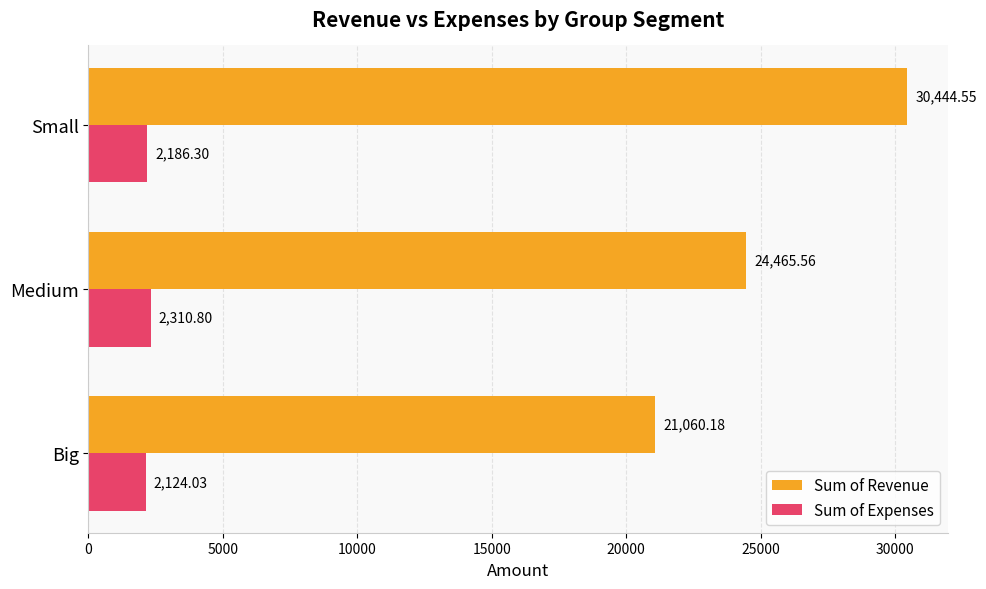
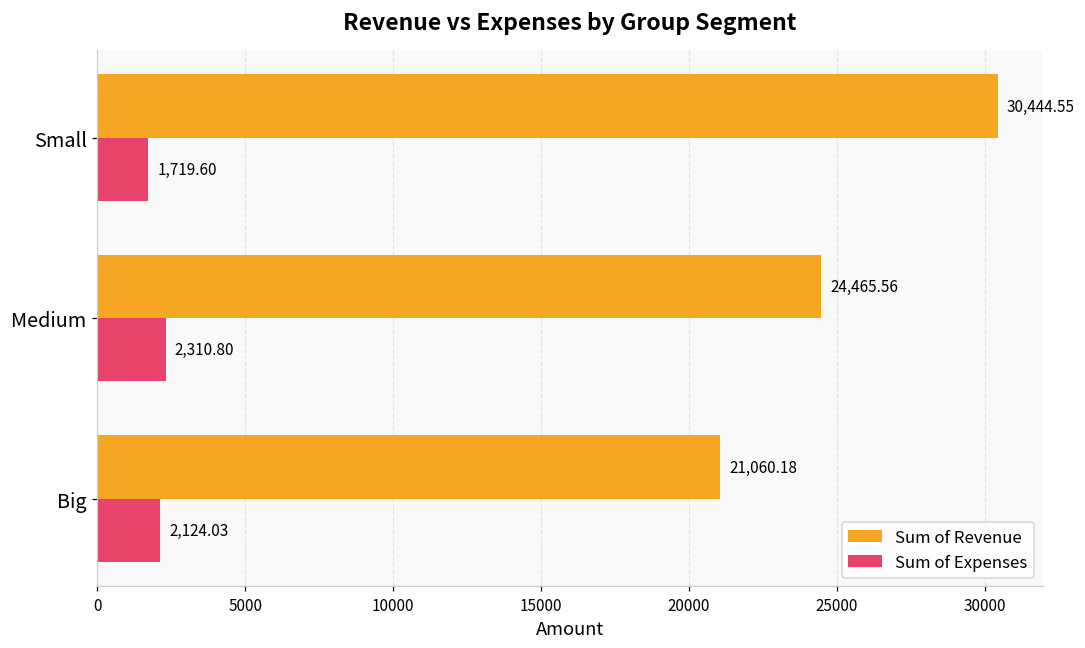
Sum of Expenses, Small: 2,186.30 -> 1,719.60
